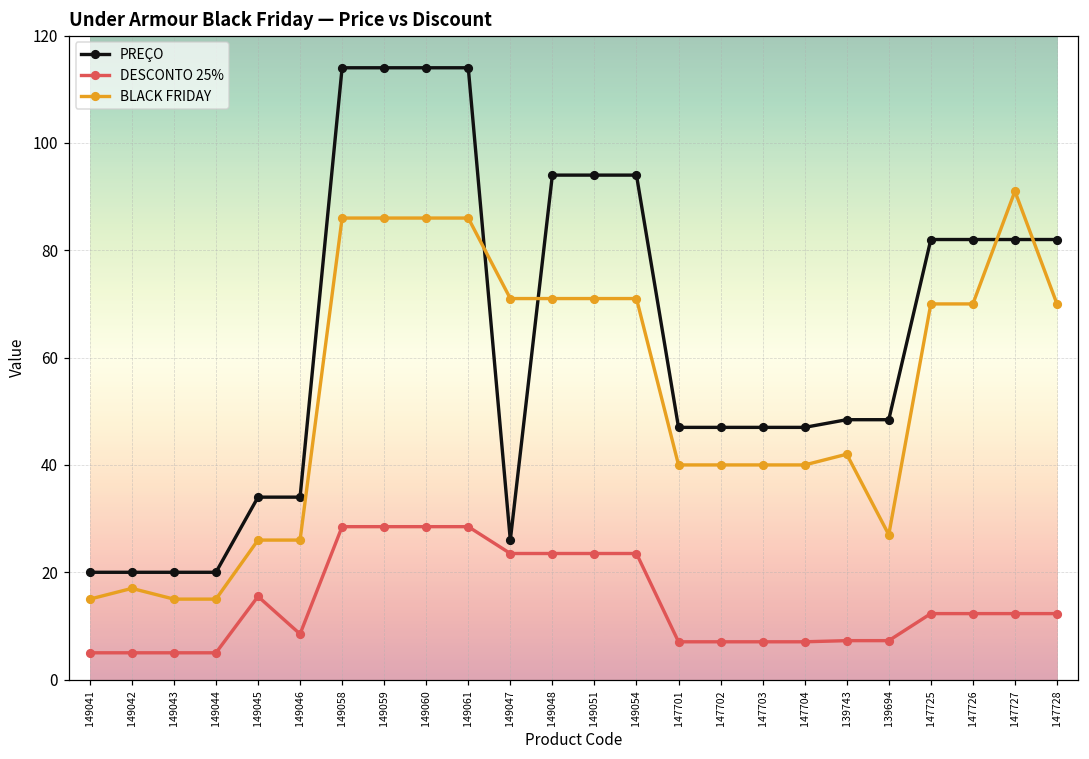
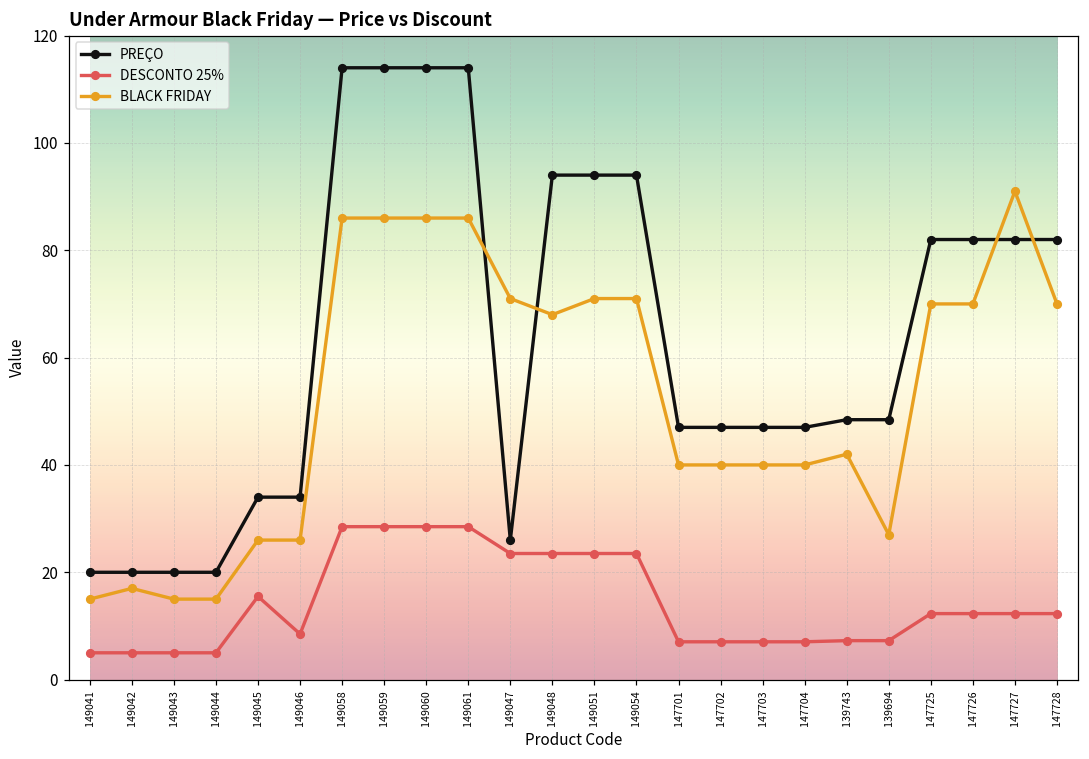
BLACK FRIDAY, 149048: 71 -> 68
